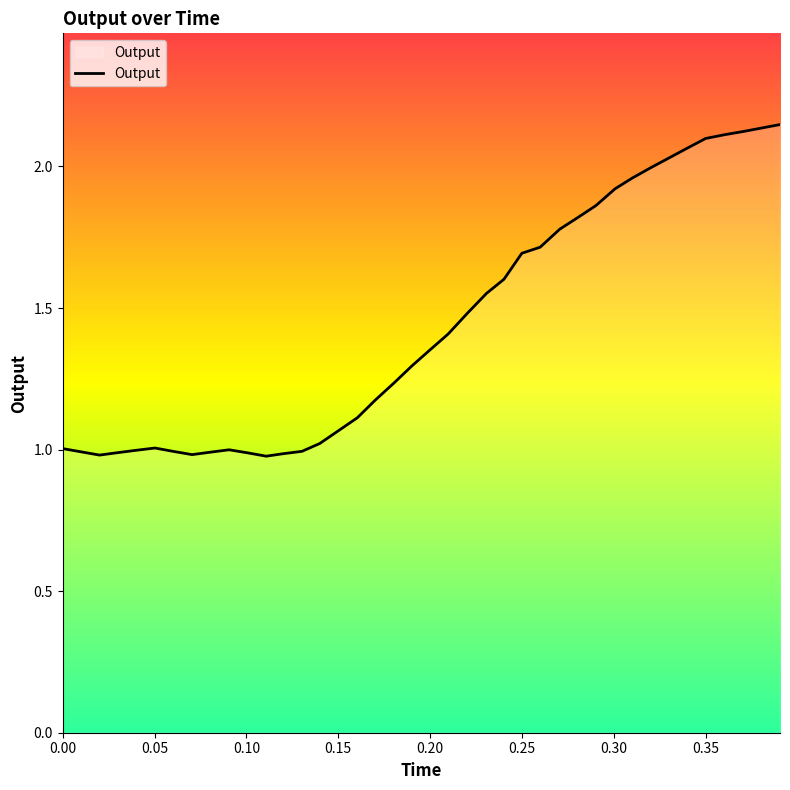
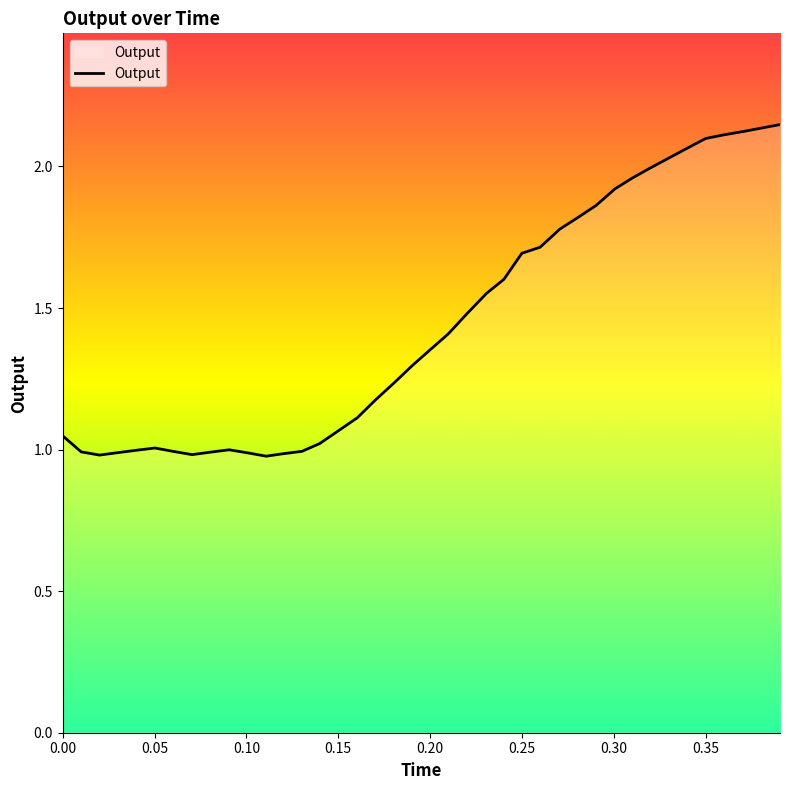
0.00: 1.00 -> 1.05
